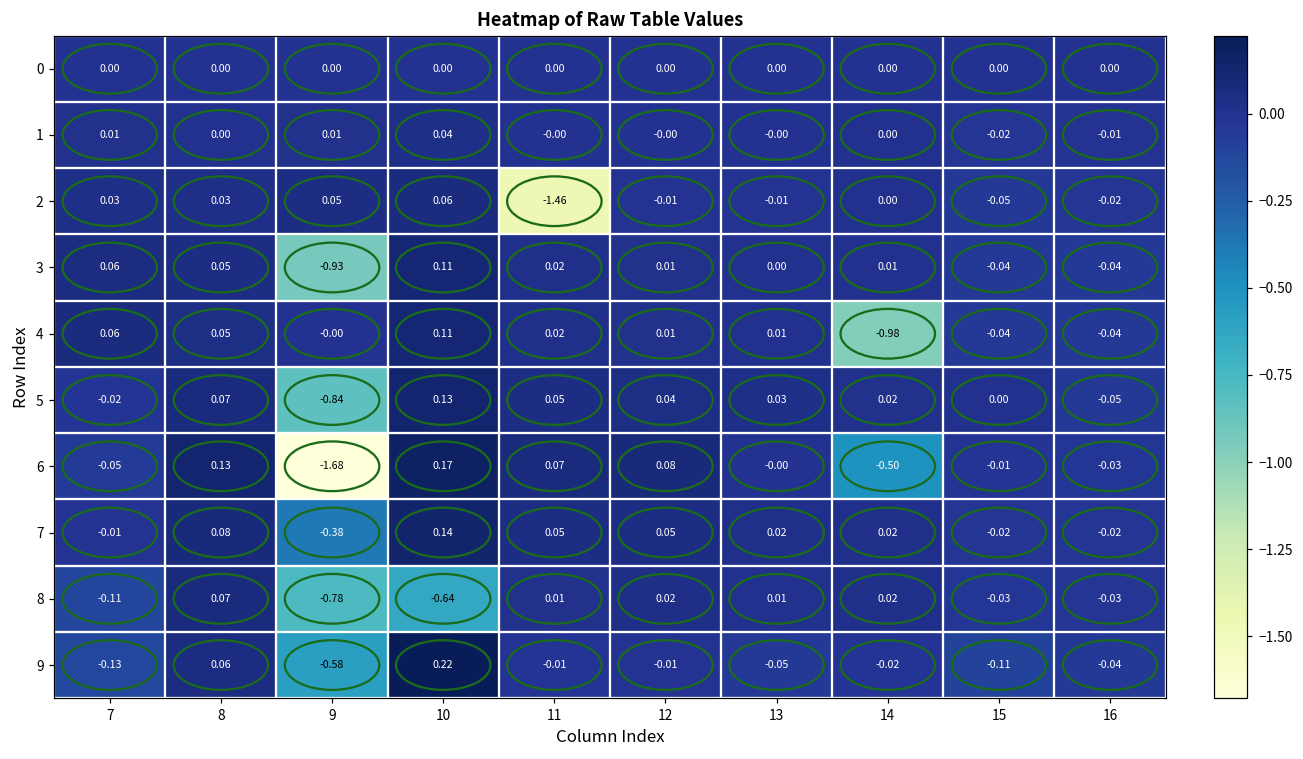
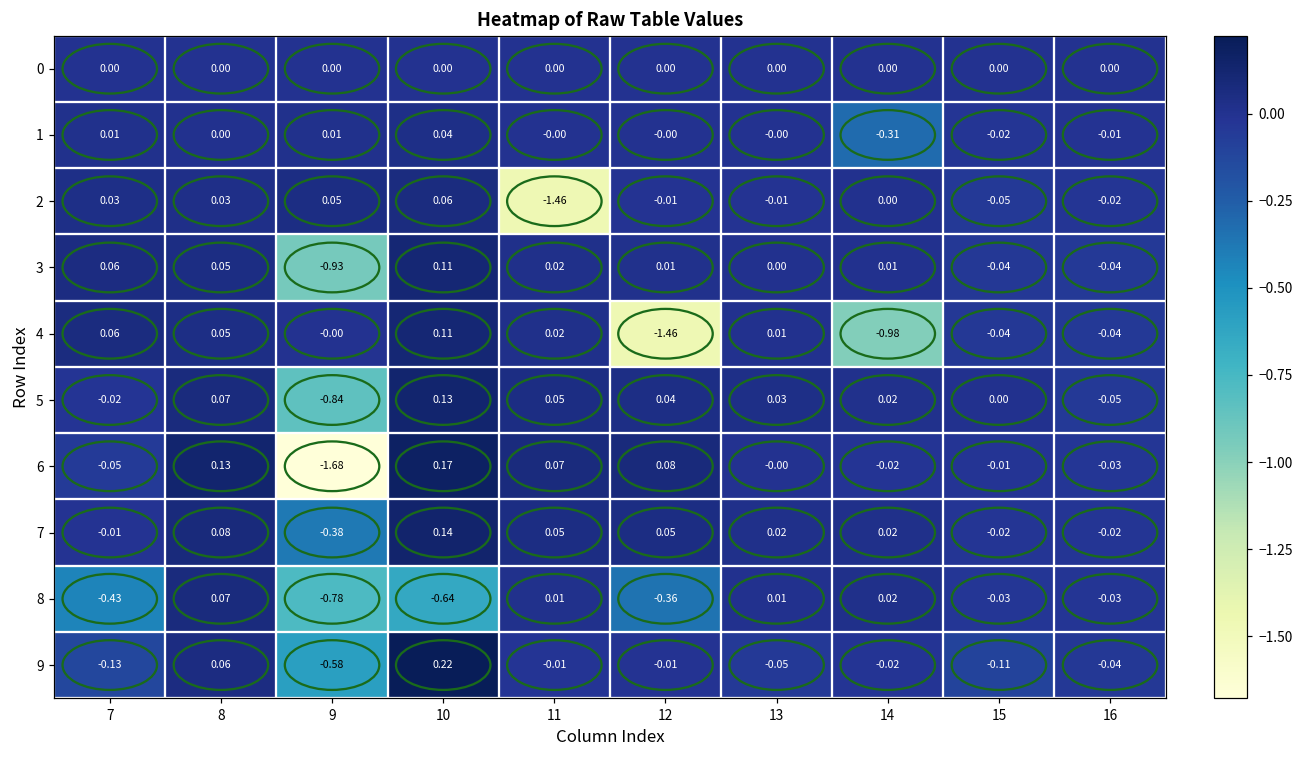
1, 14: 0.00 -> -0.31
4, 12: 0.01 -> -1.46
6, 14: -0.50 -> -0.02
8, 7: -0.11 -> -0.43
8, 12: 0.02 -> -0.36
